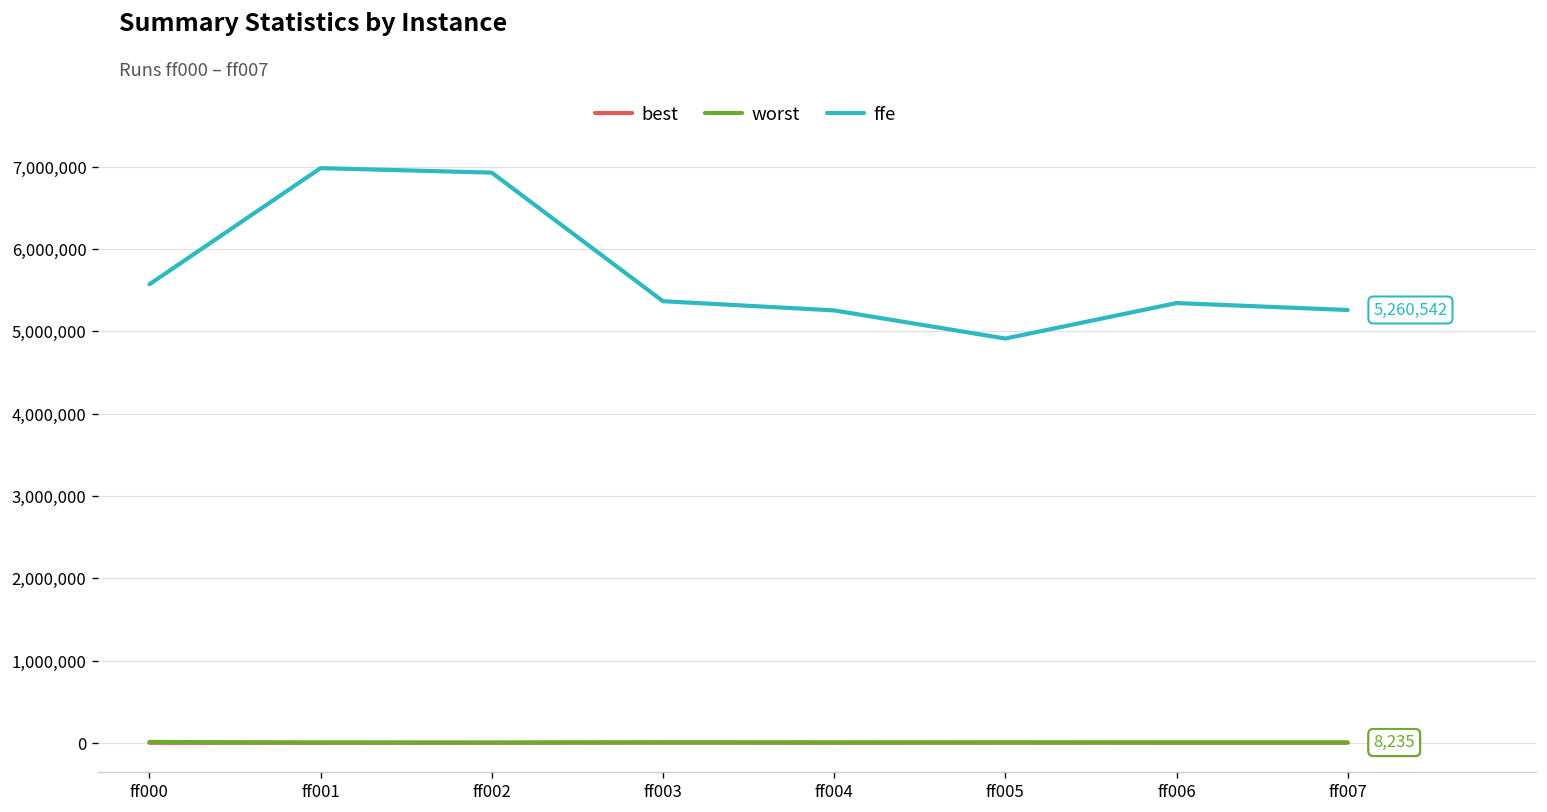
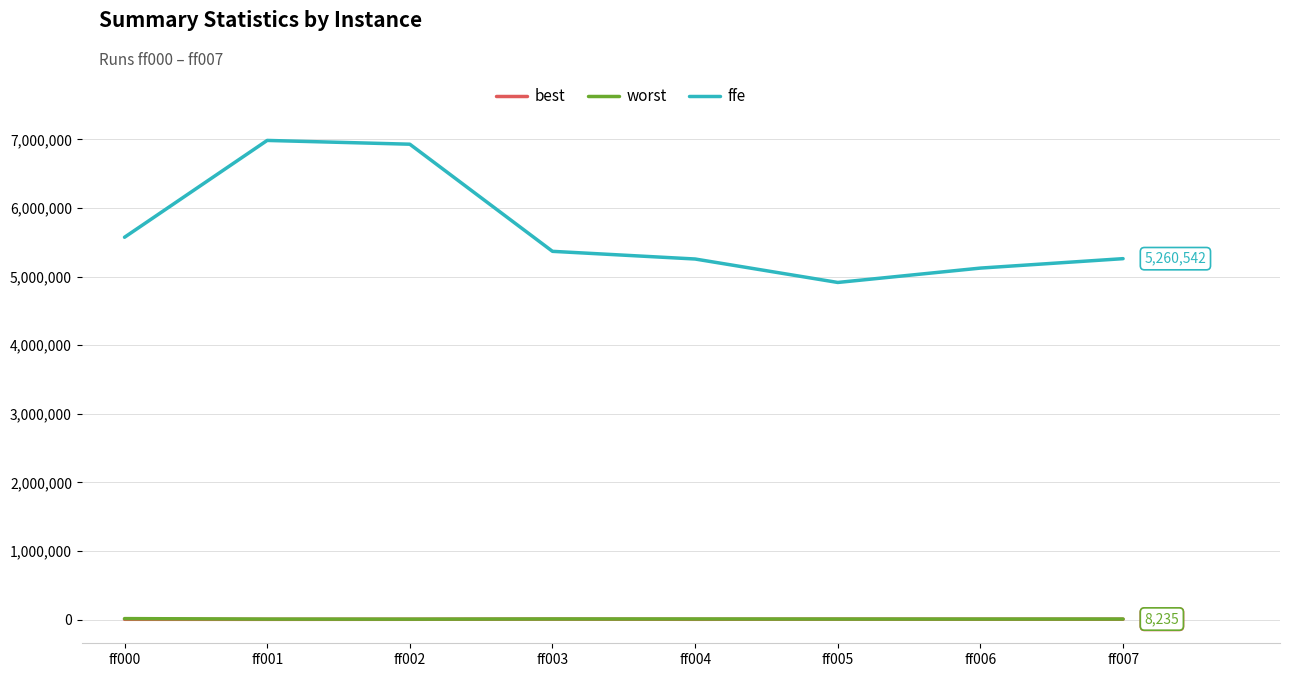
ffe, ff006: 5,300,000 -> 5,100,000
